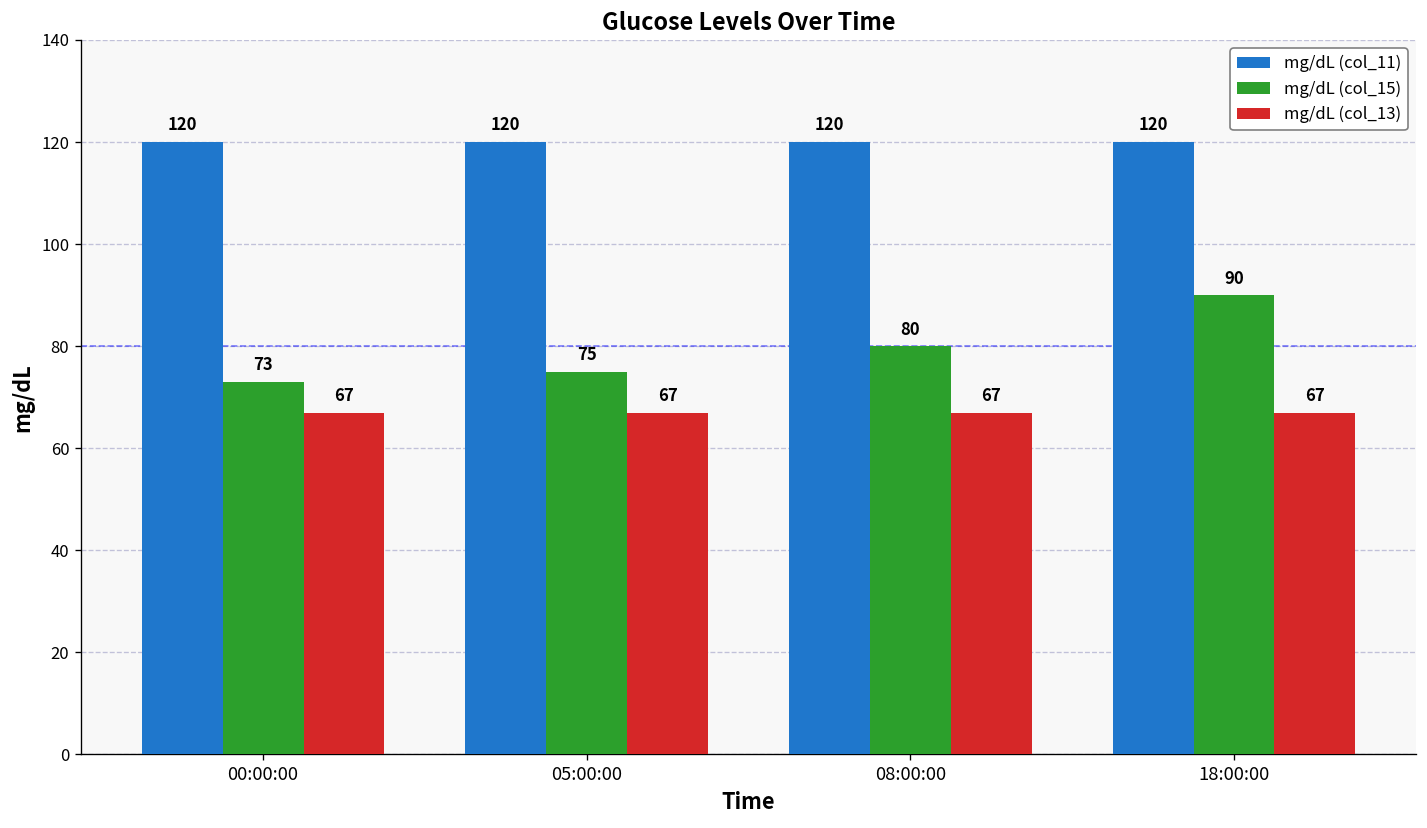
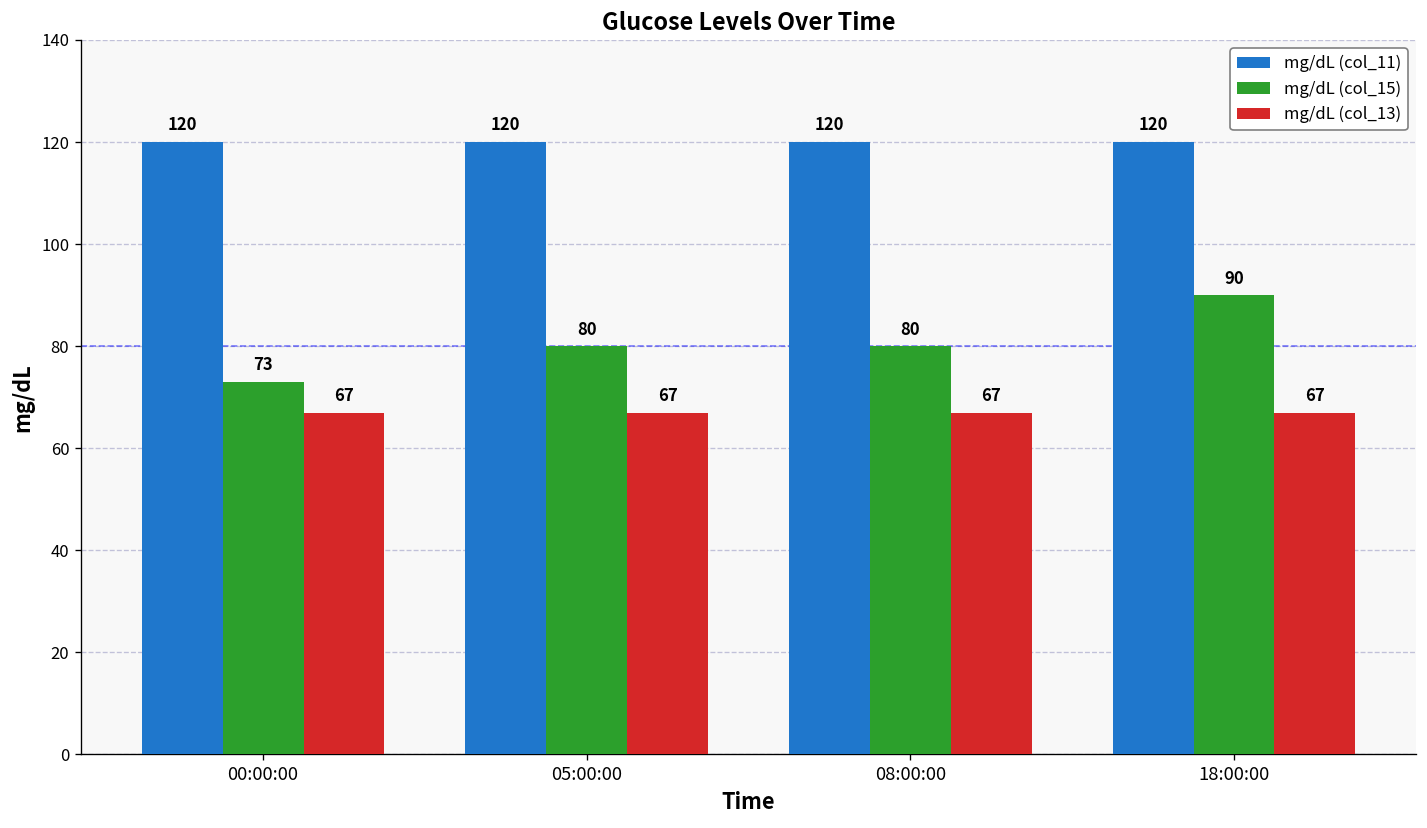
mg/dL (col_15), 05:00:00: 75 -> 80
